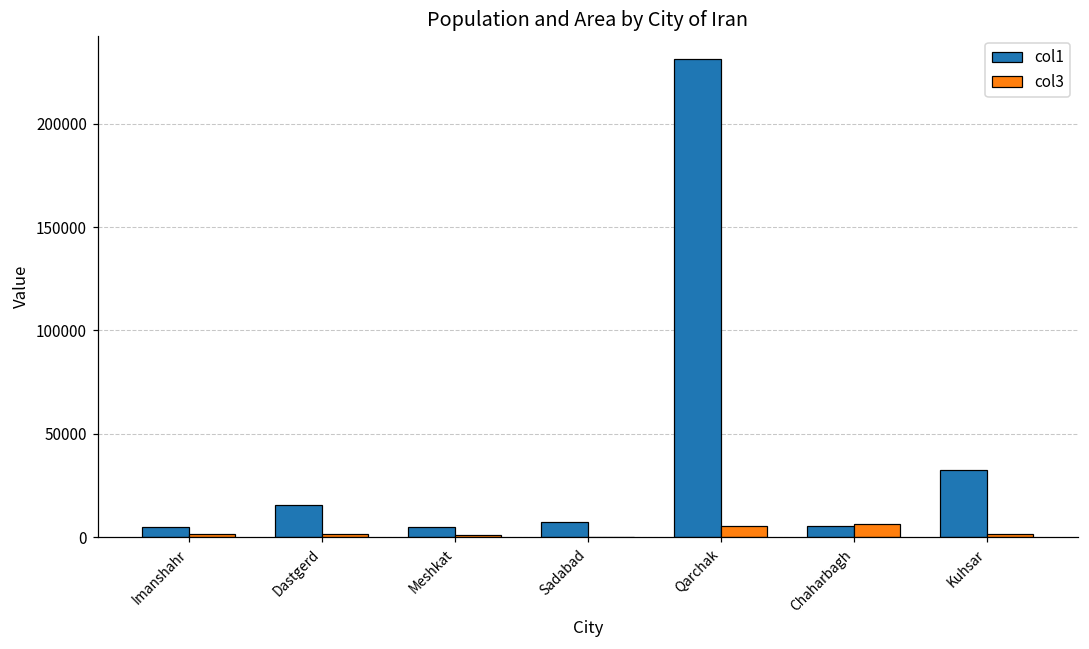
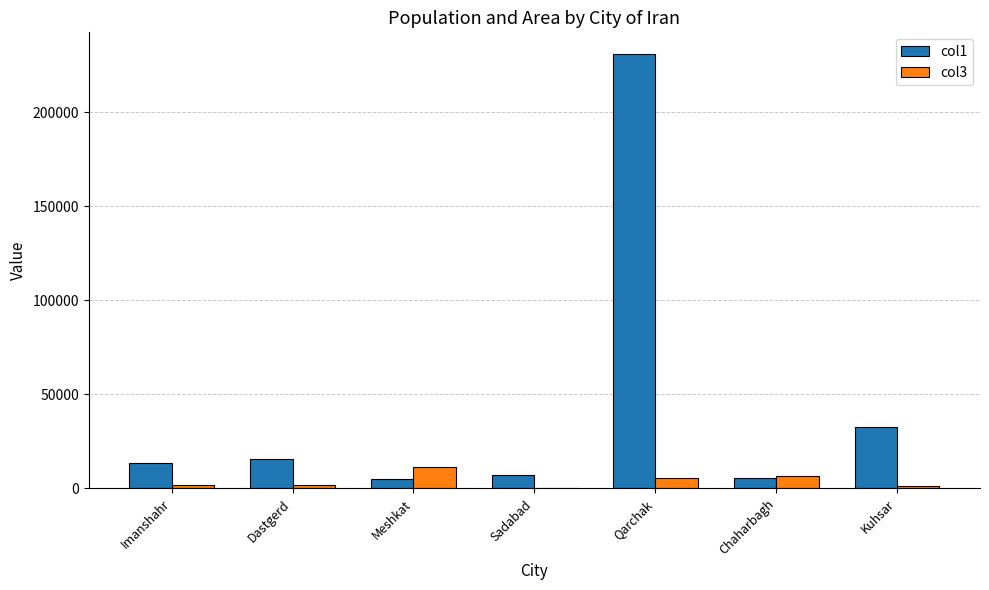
col1, Imanshahr: 5000 -> 14000
col3, Meshkat: 1000 -> 11000
